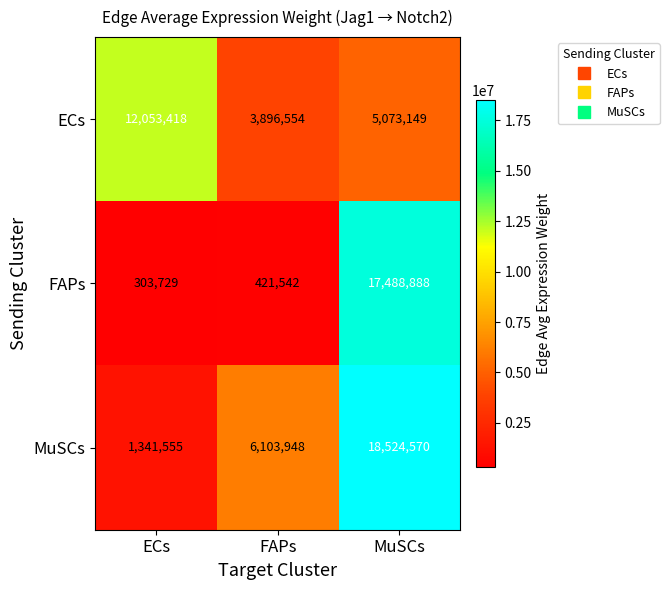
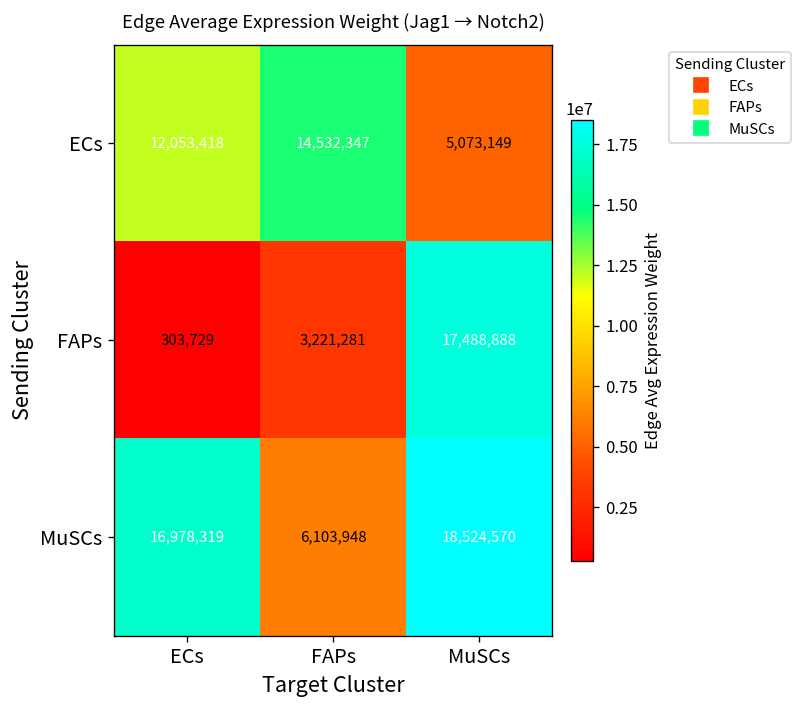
ECs, FAPs: 3,896,554 -> 14,532,347
FAPs, FAPs: 421,542 -> 3,221,281
MuSCs, ECs: 1,341,555 -> 16,978,319
